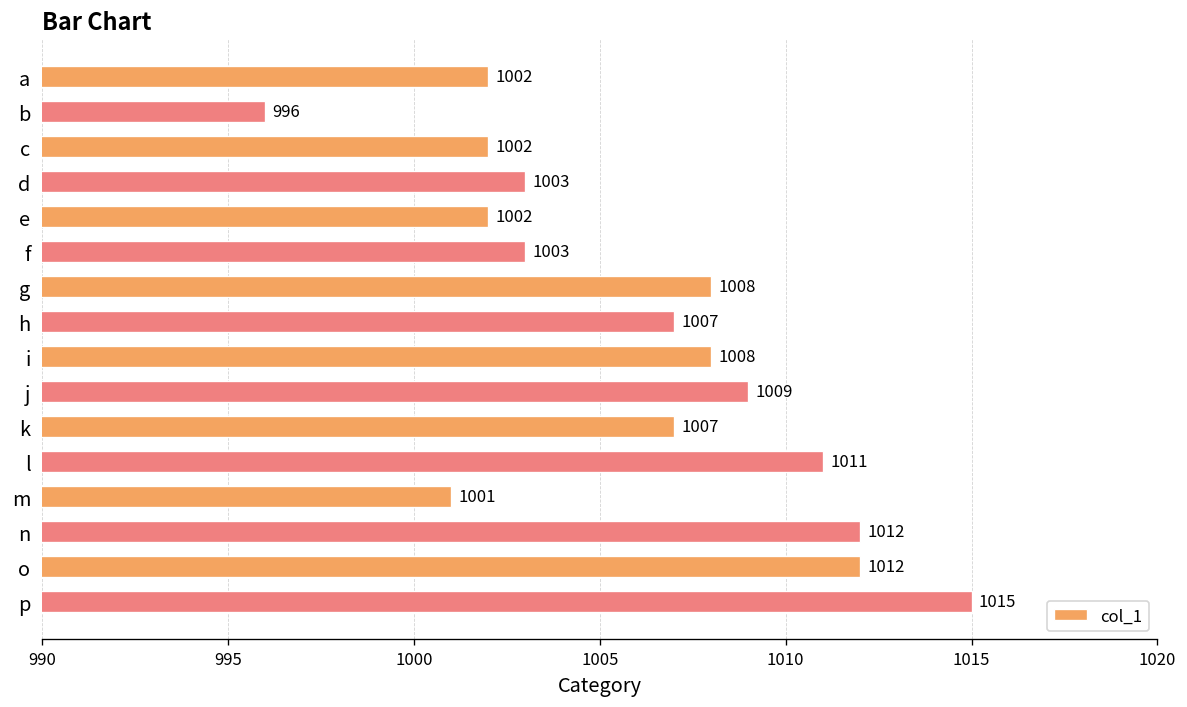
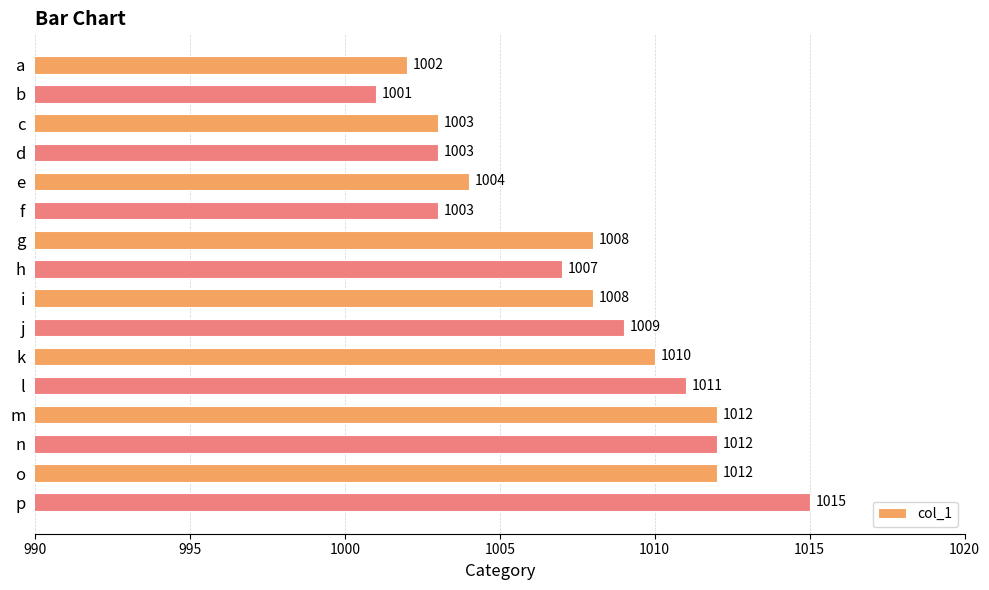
b: 996 -> 1001
c: 1002 -> 1003
e: 1002 -> 1004
k: 1007 -> 1010
m: 1001 -> 1012
